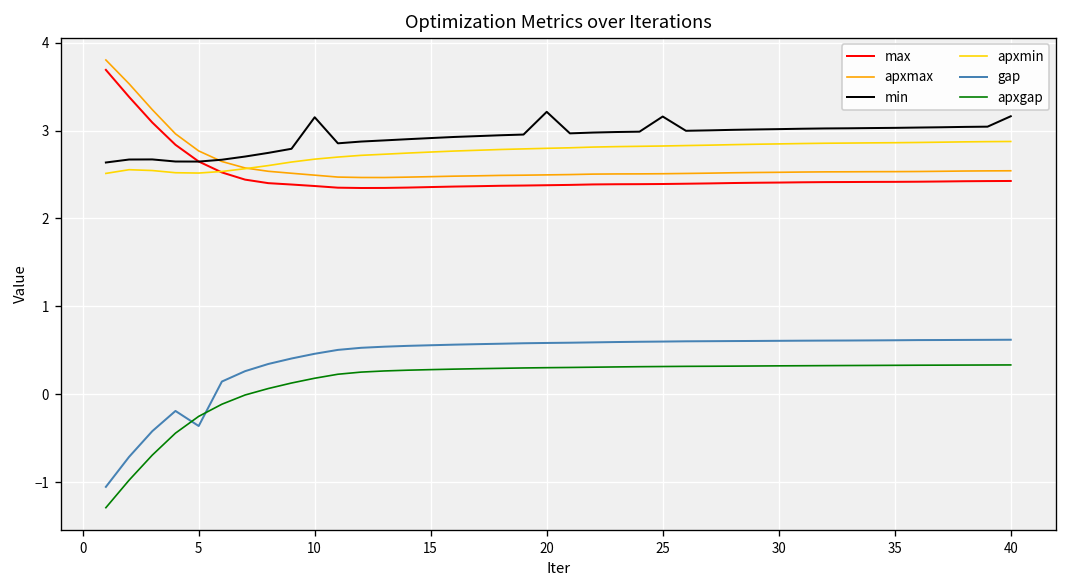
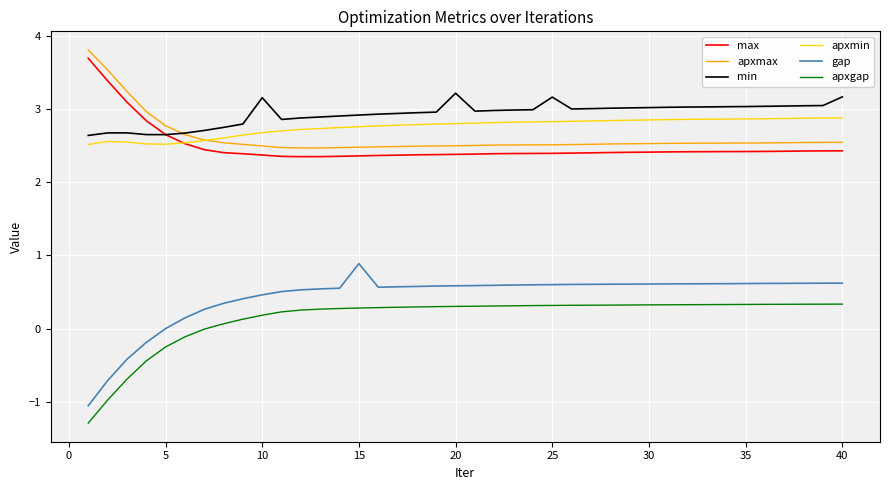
gap, 5: -0.4 -> 0.0
gap, 15: 0.6 -> 0.9
